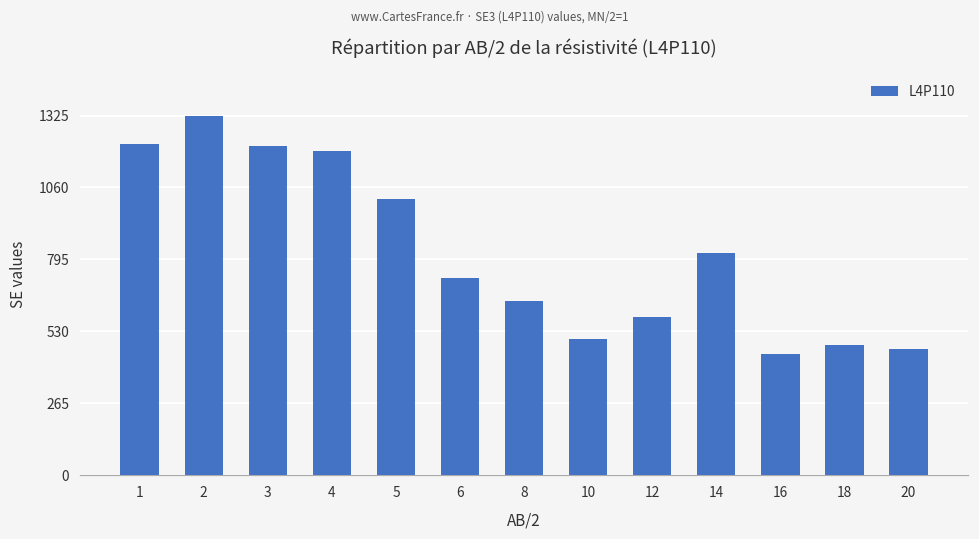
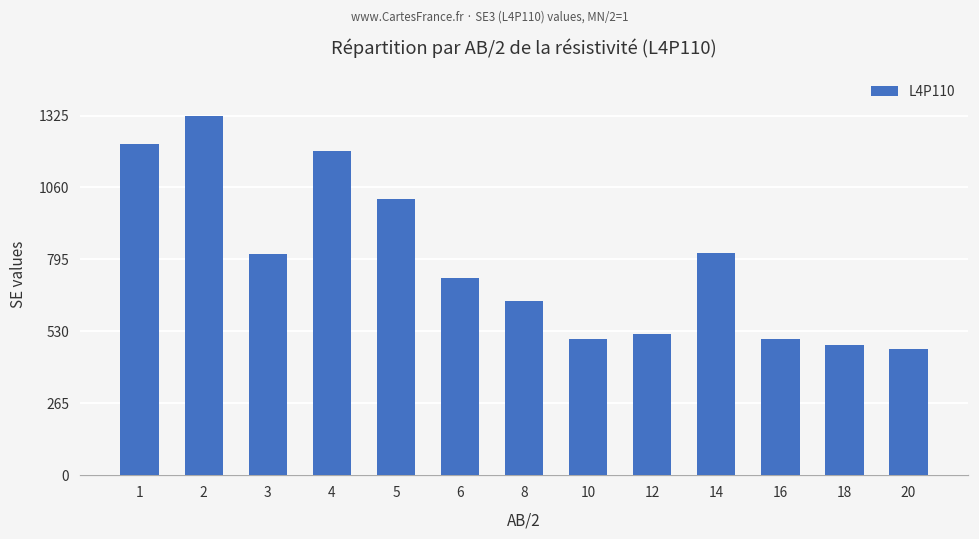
3: 1210 -> 810
12: 580 -> 520
16: 450 -> 500
